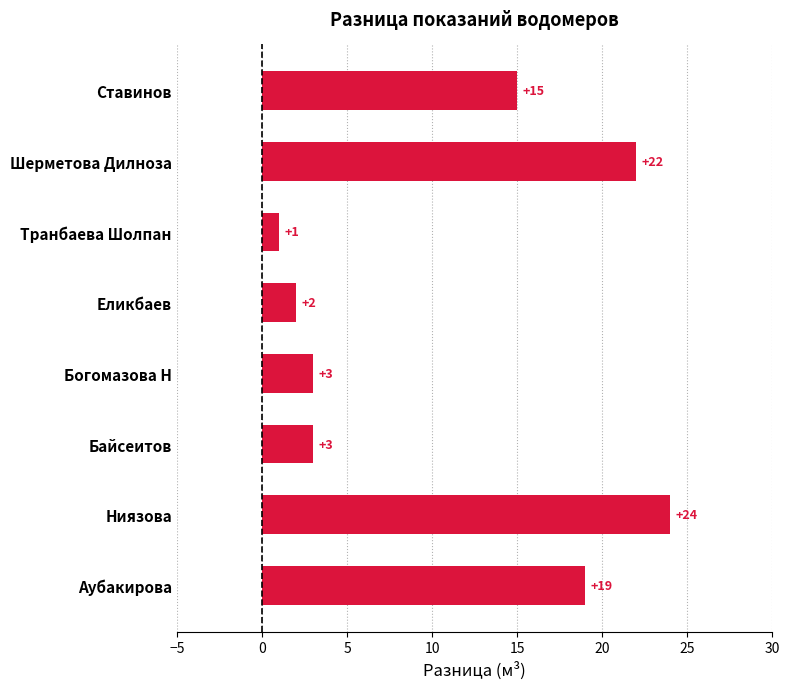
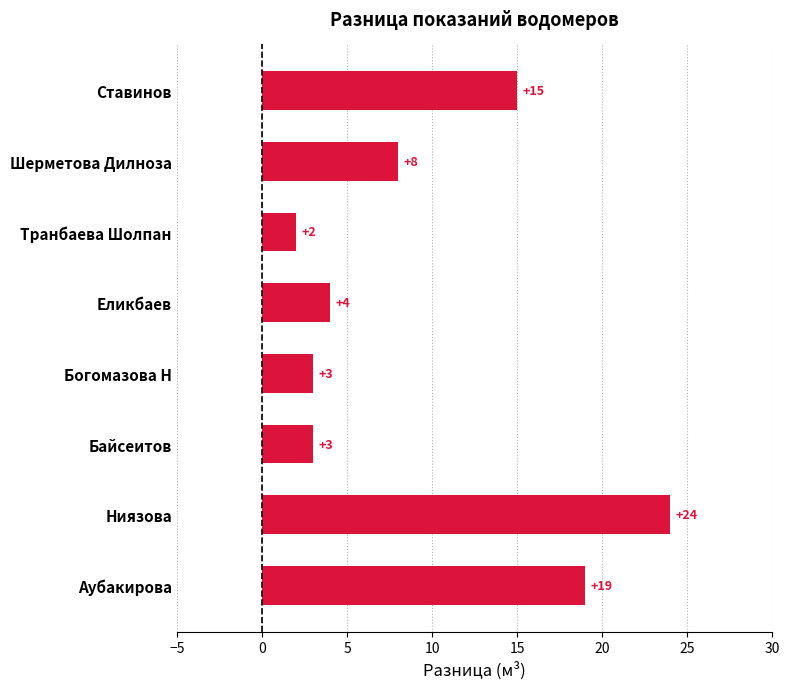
Шерметова Дилноза: +22 -> +8
Транбаева Шолпан: +1 -> +2
Еликбаев: +2 -> +4
